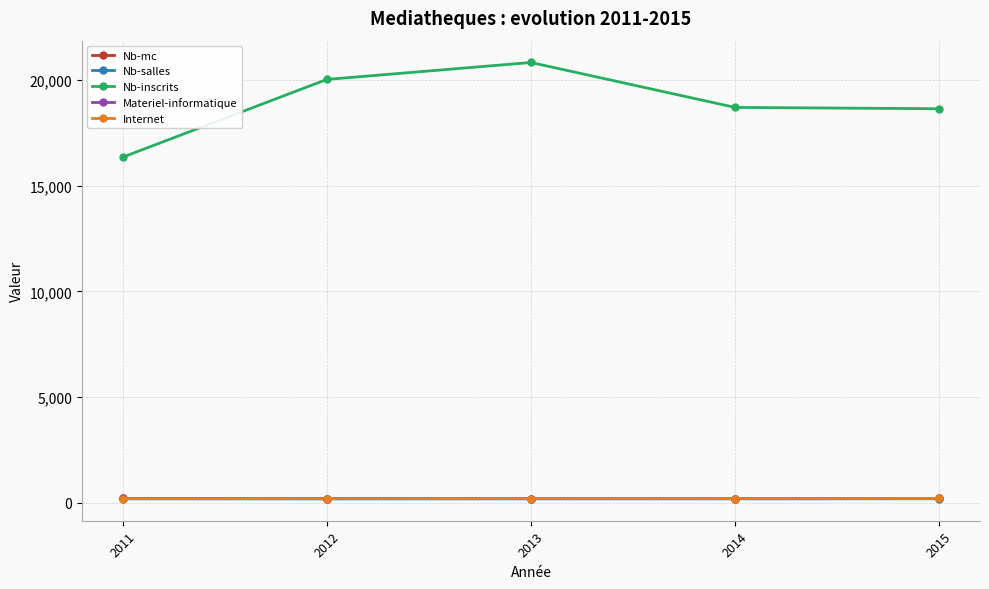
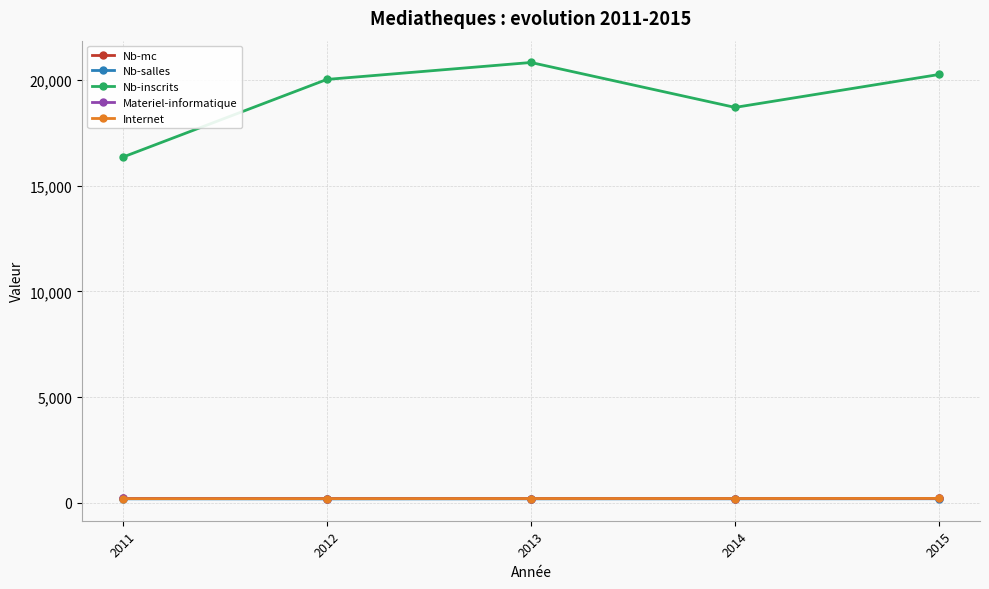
Nb-inscrits, 2015: 18,600 -> 20,300
